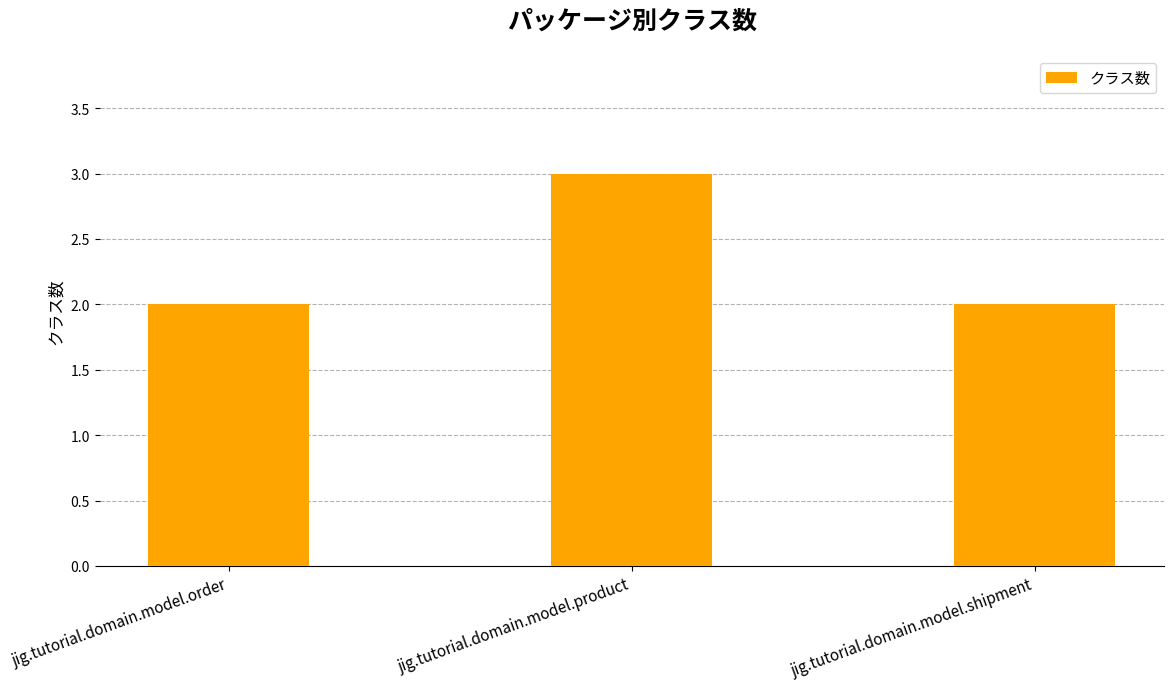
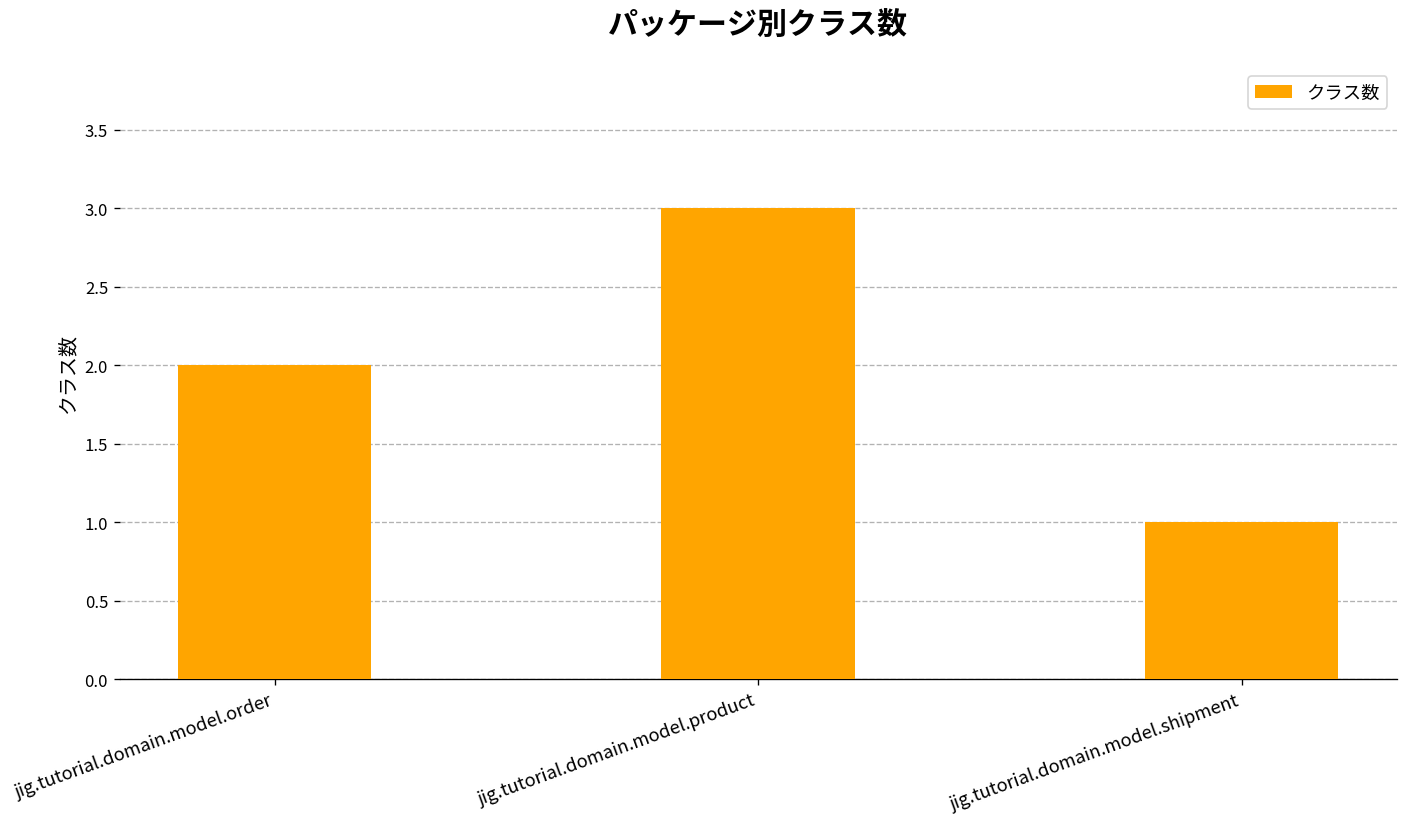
jig.tutorial.domain.model.shipment: 2 -> 1
